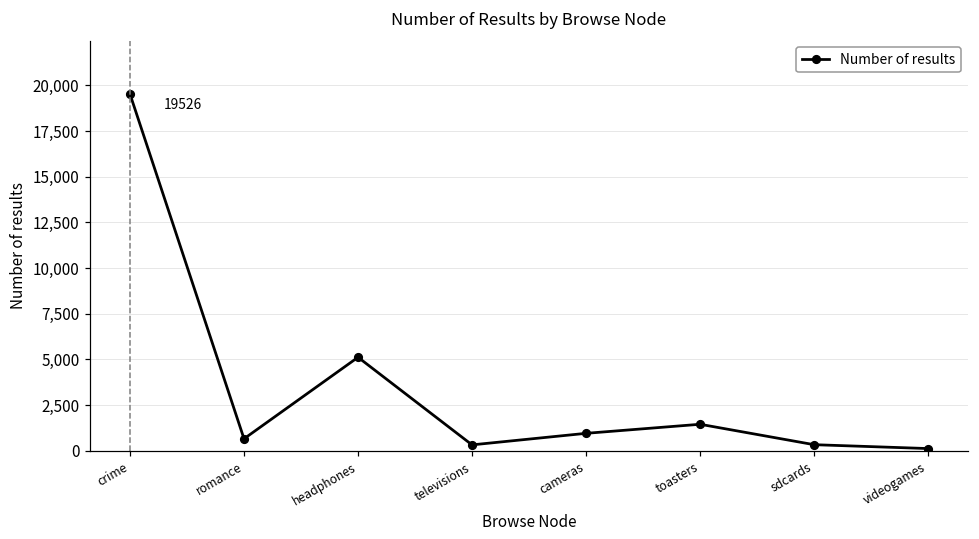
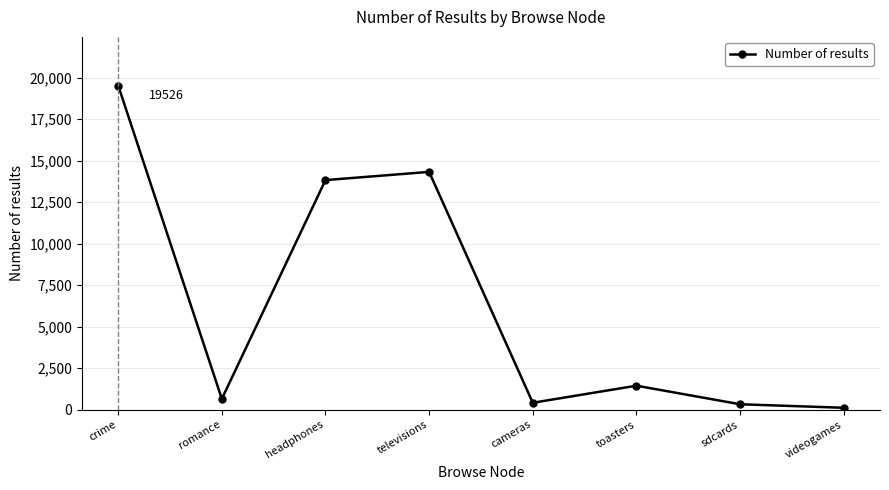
headphones: 5,100 -> 13,800
televisions: 300 -> 14,300
cameras: 900 -> 400
